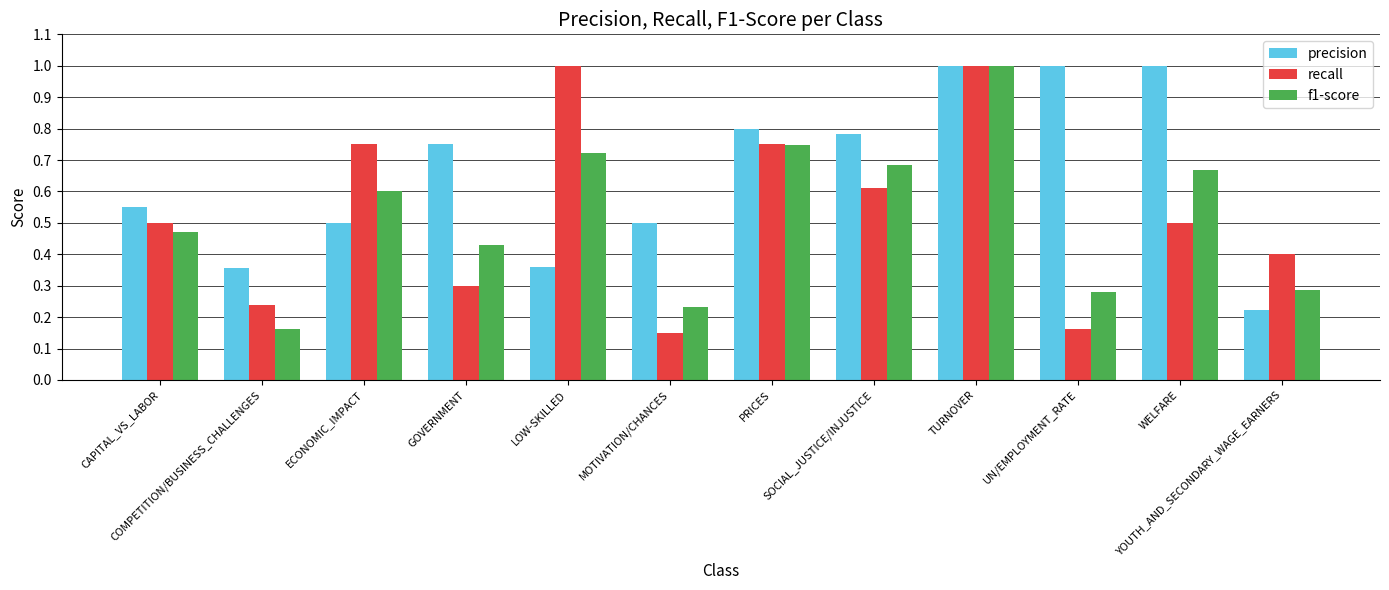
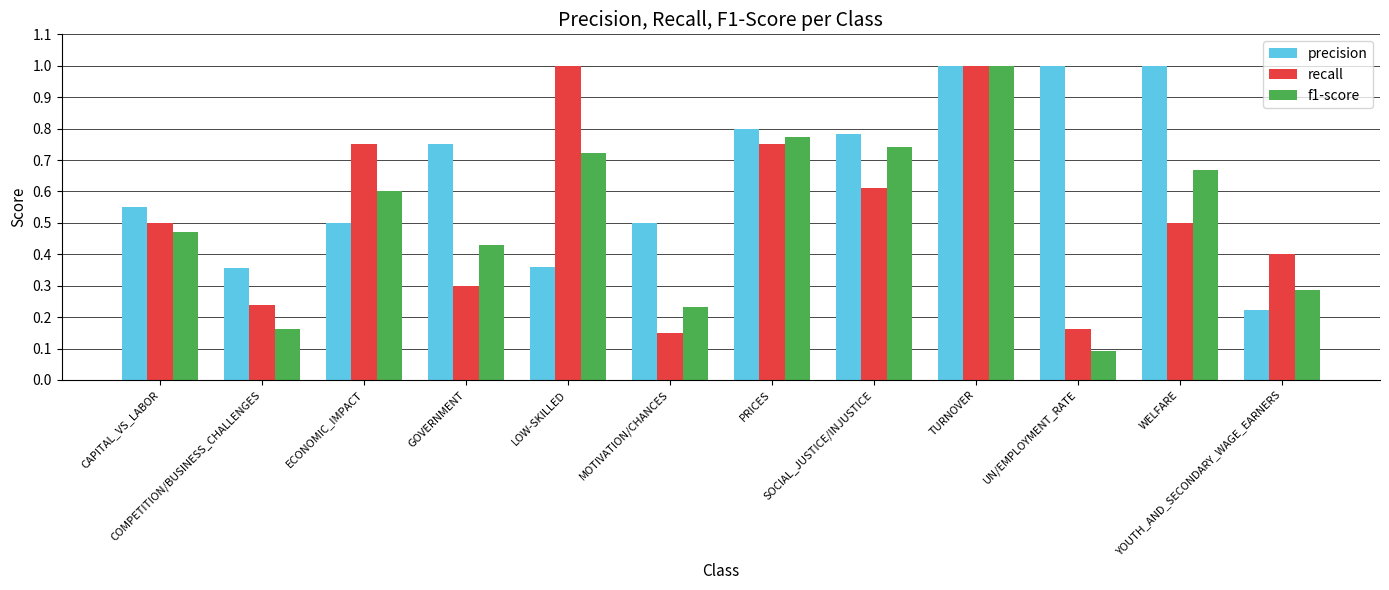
f1-score, PRICES: 0.75 -> 0.77
f1-score, SOCIAL_JUSTICE/INJUSTICE: 0.69 -> 0.74
f1-score, UN/EMPLOYMENT_RATE: 0.28 -> 0.09
